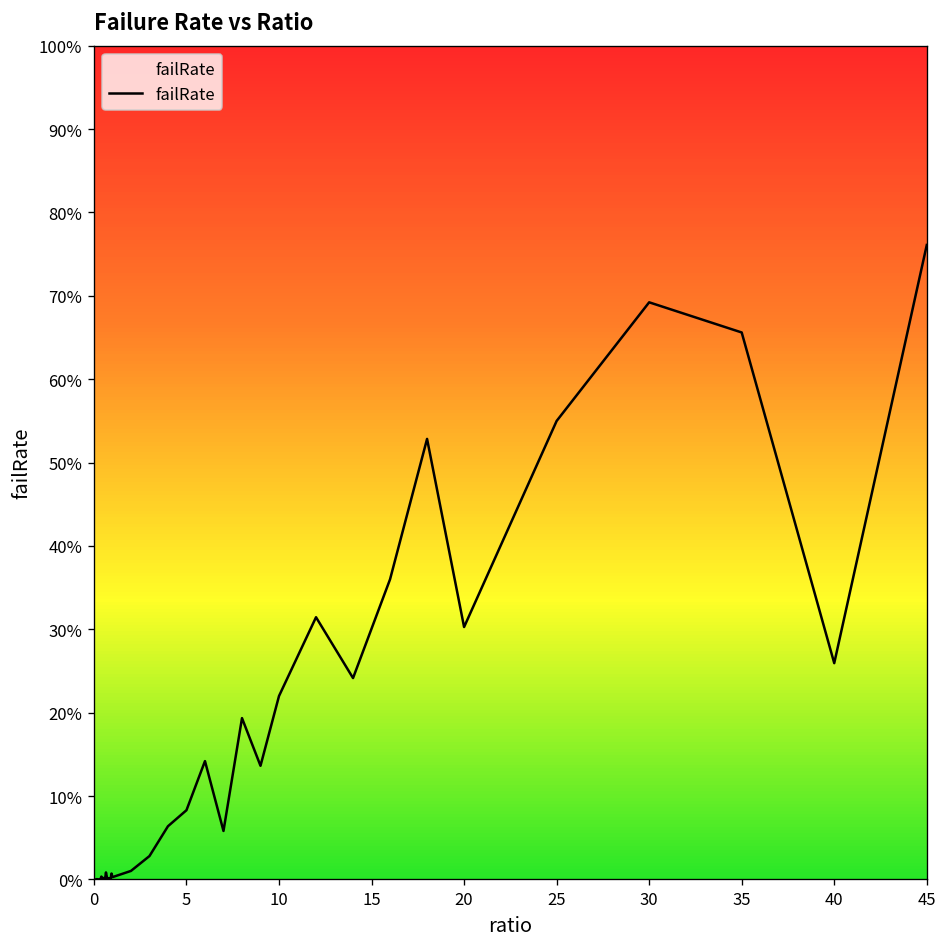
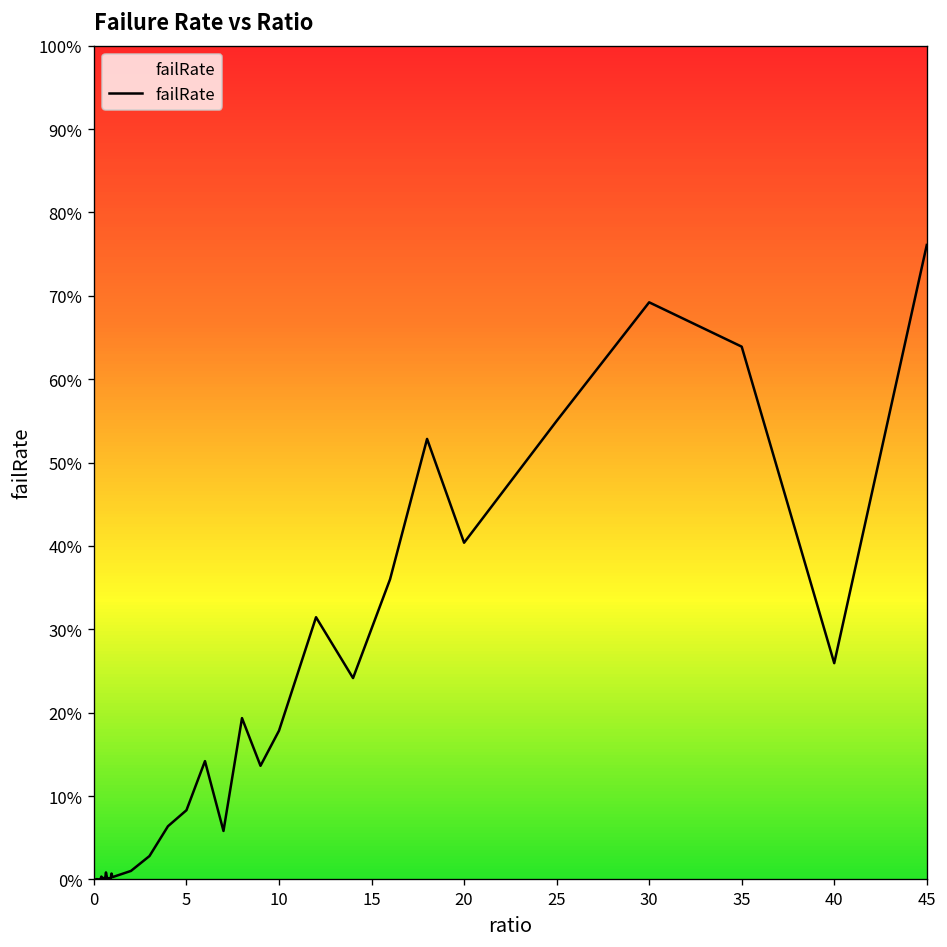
10: 22% -> 18%
20: 30% -> 40%
35: 66% -> 64%
